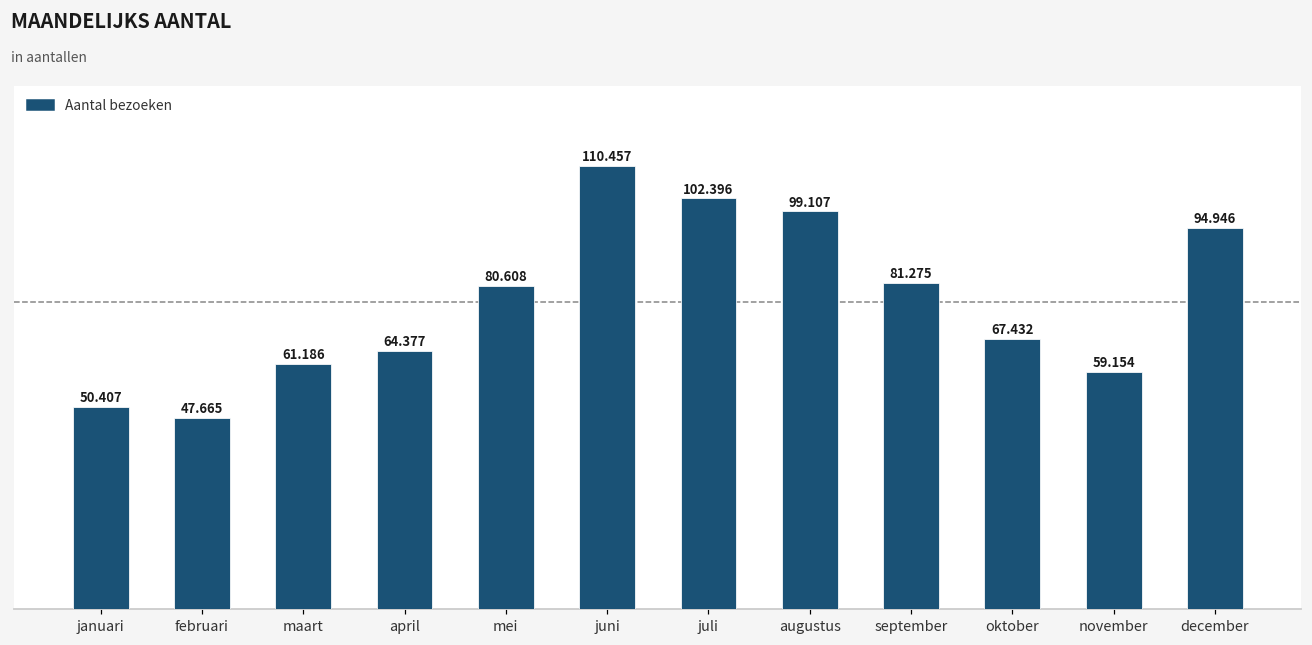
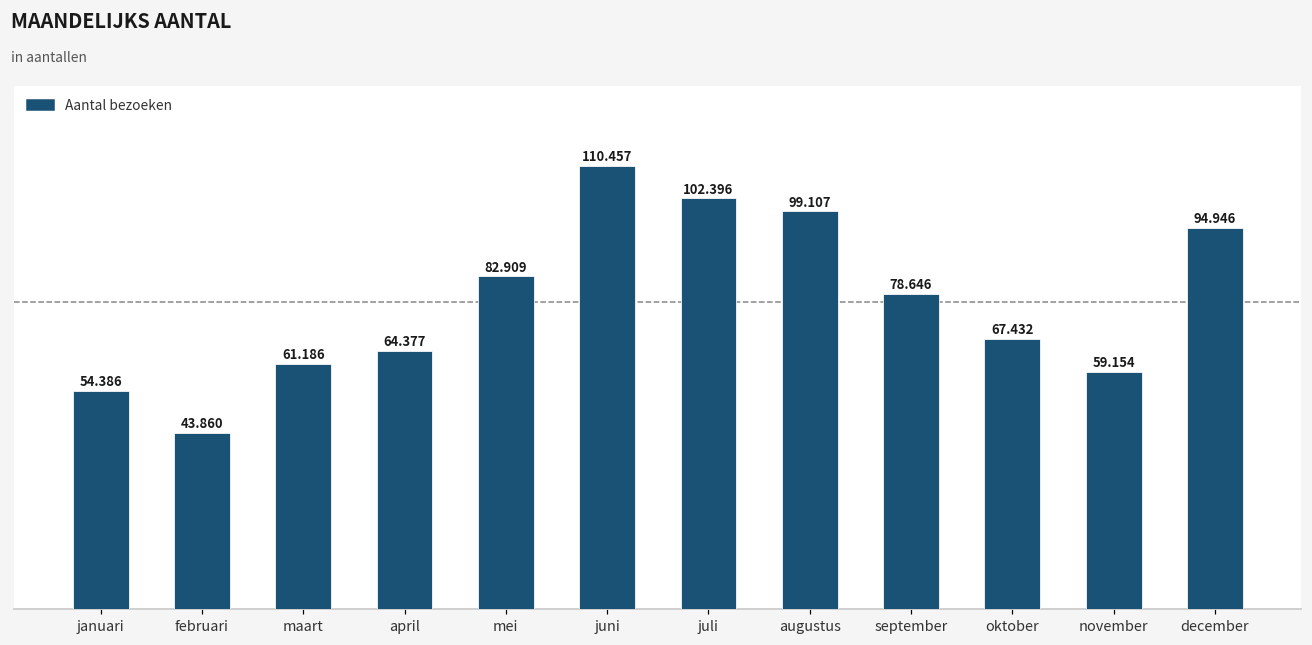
januari: 50.407 -> 54.386
februari: 47.665 -> 43.860
mei: 80.608 -> 82.909
september: 81.275 -> 78.646
